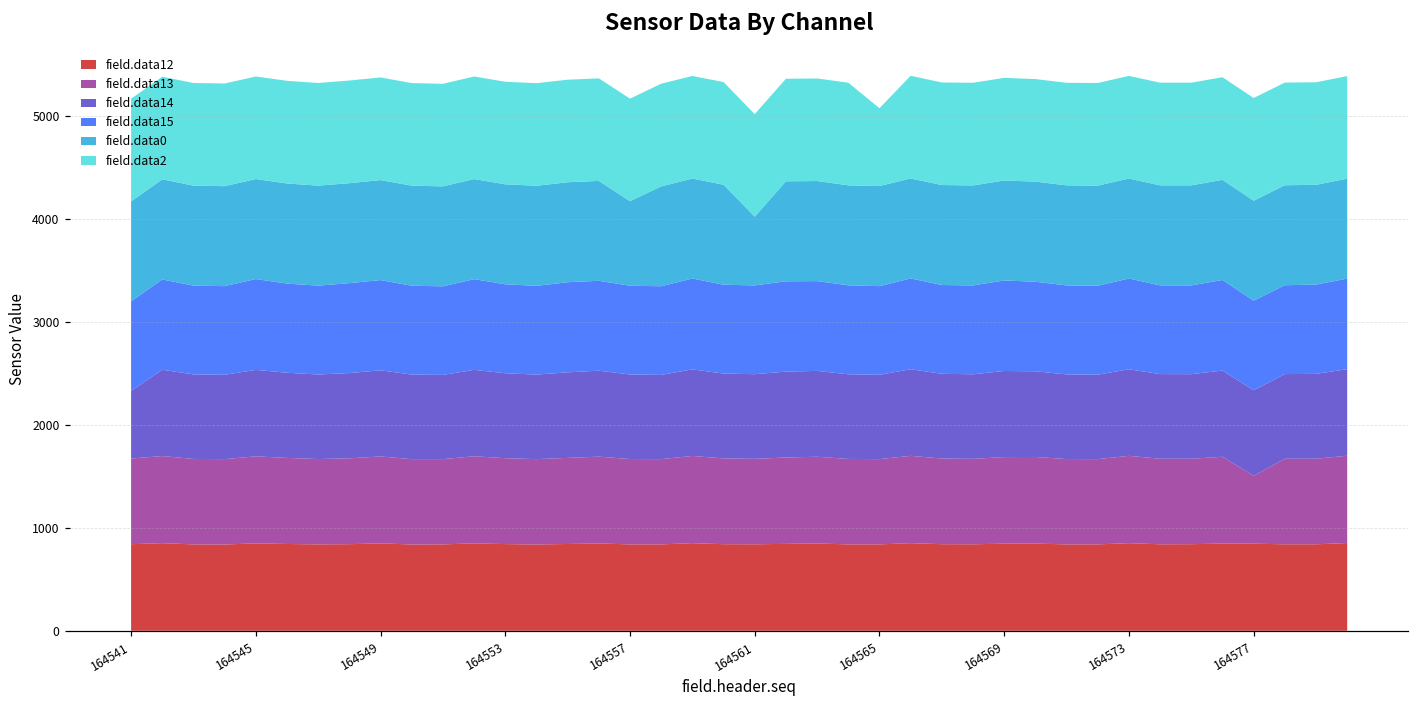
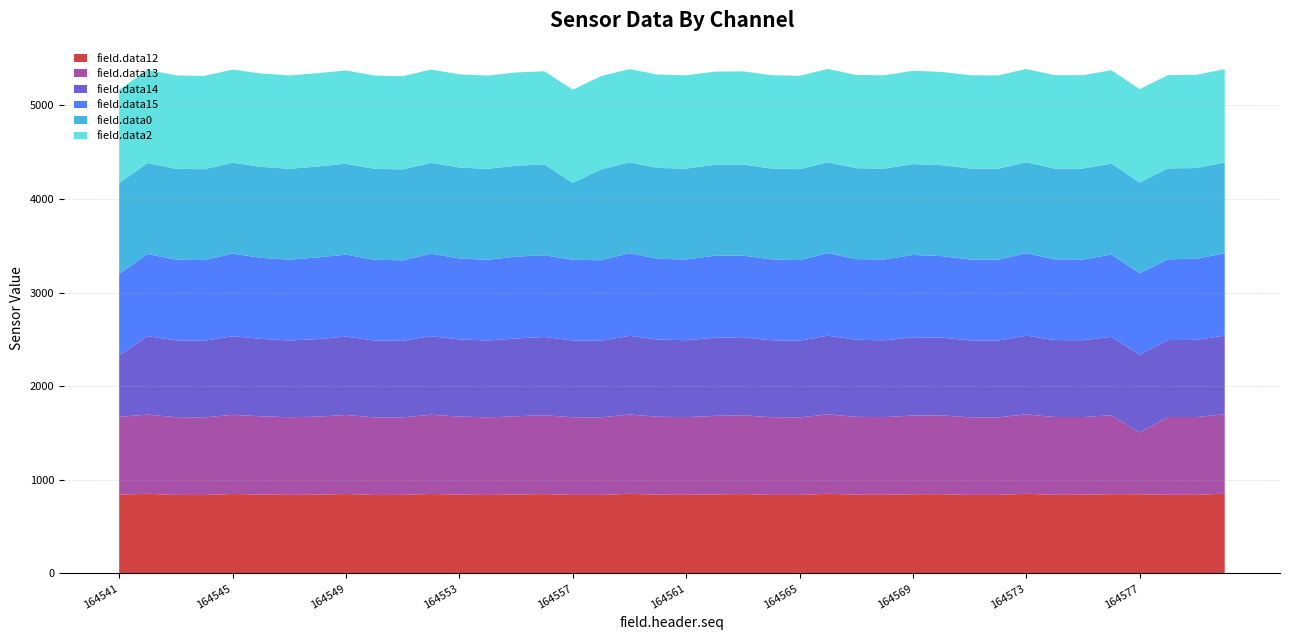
field.data0, 164561: 700 -> 1000
field.data2, 164565: 800 -> 1000
